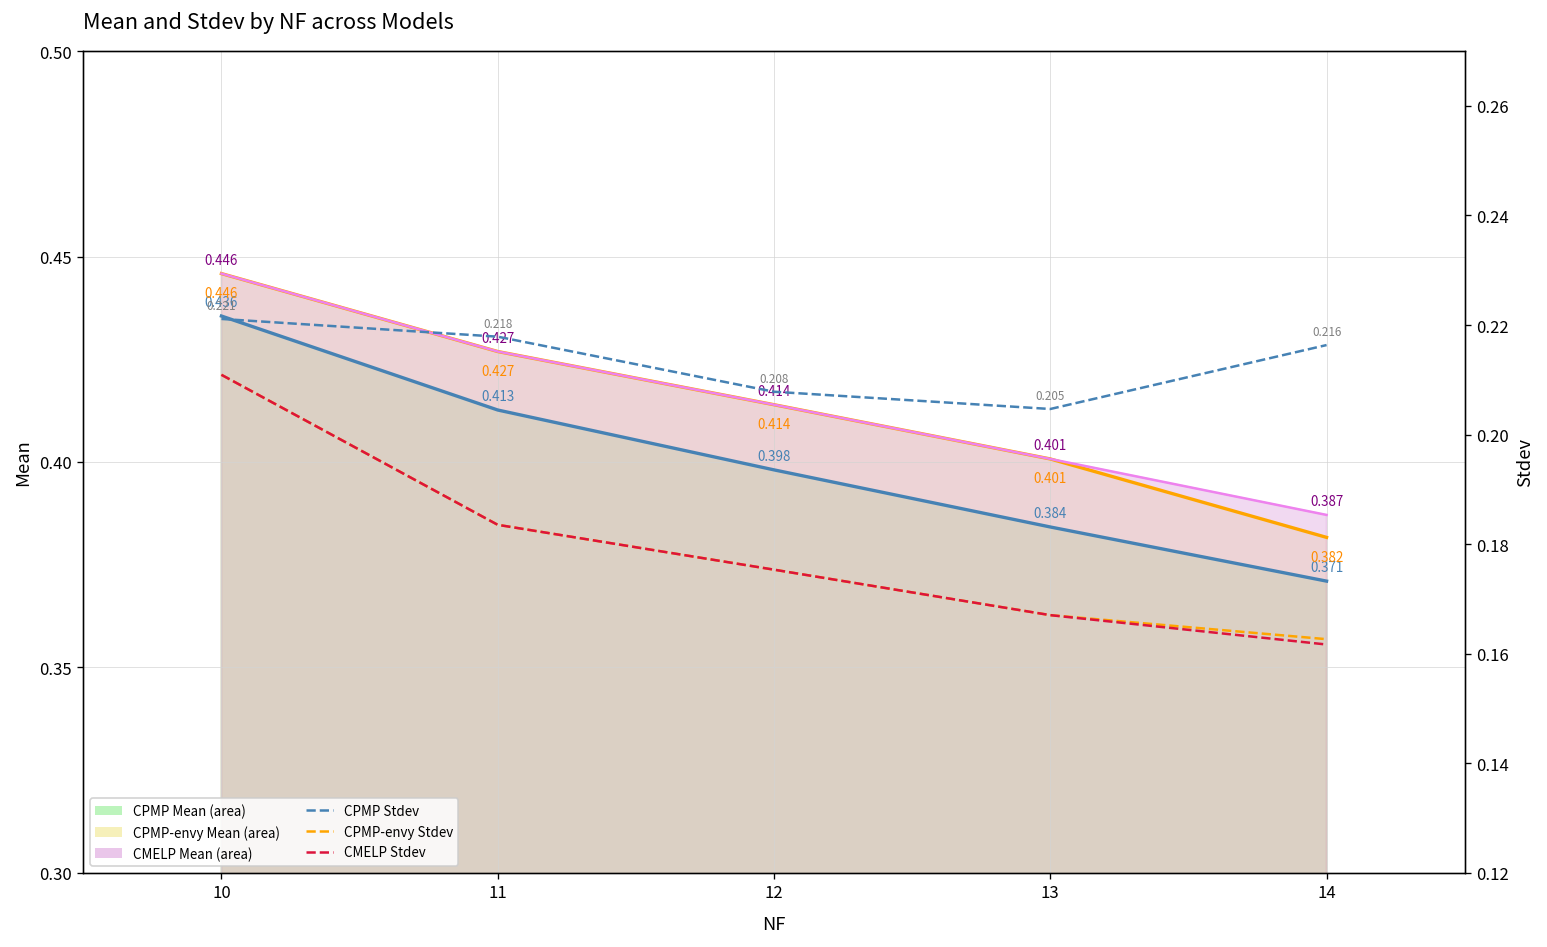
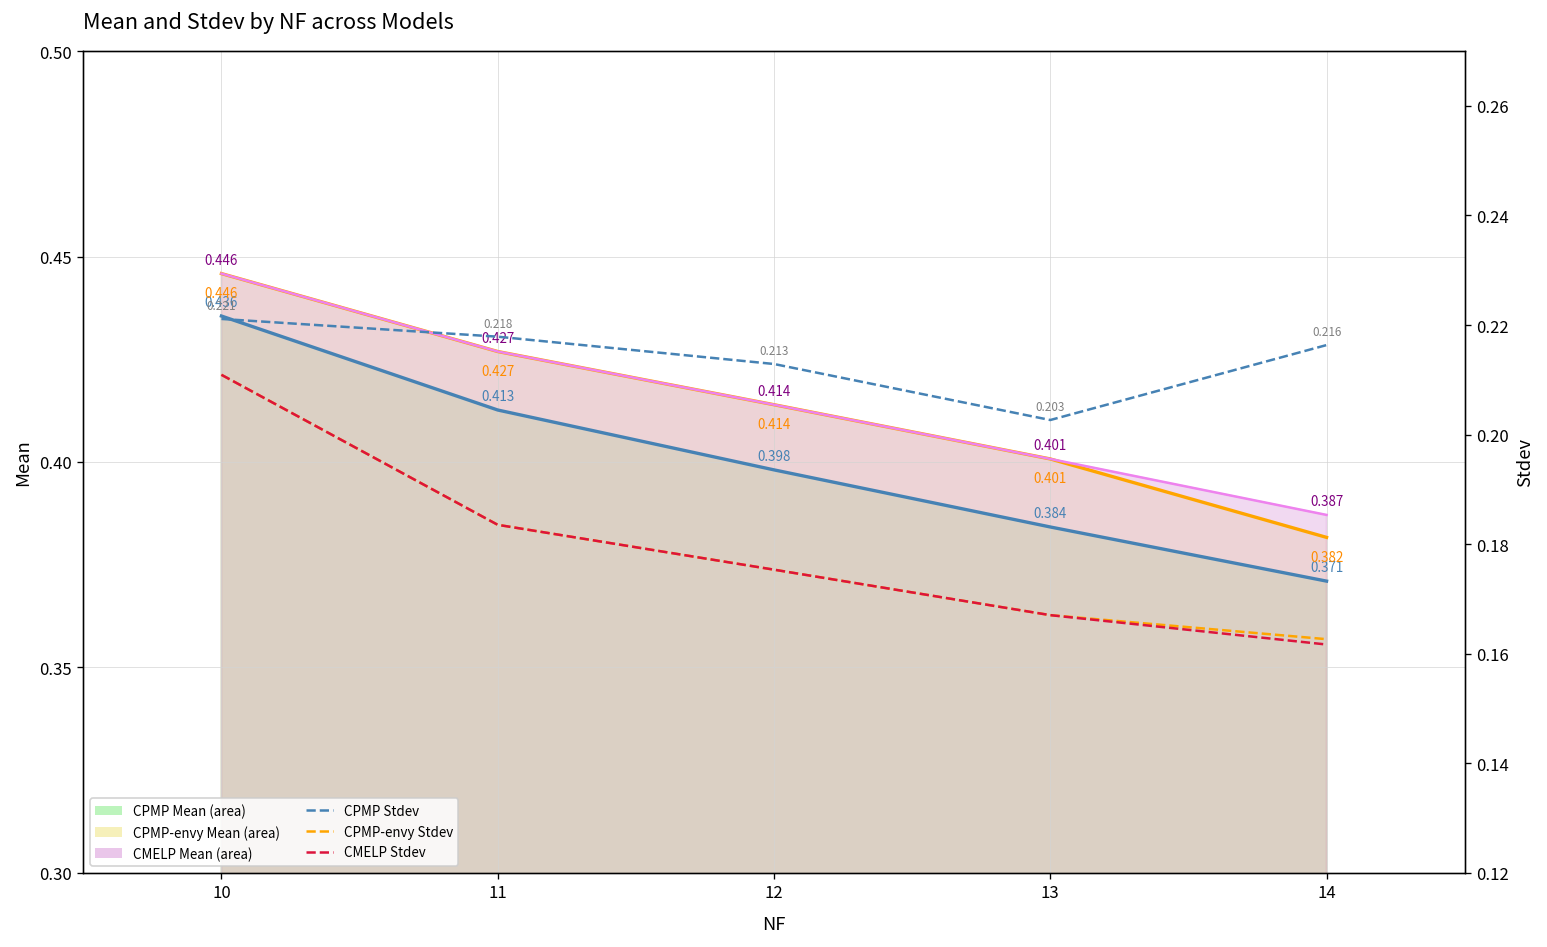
CPMP Stdev, 12: 0.208 -> 0.213
CPMP Stdev, 13: 0.205 -> 0.203
